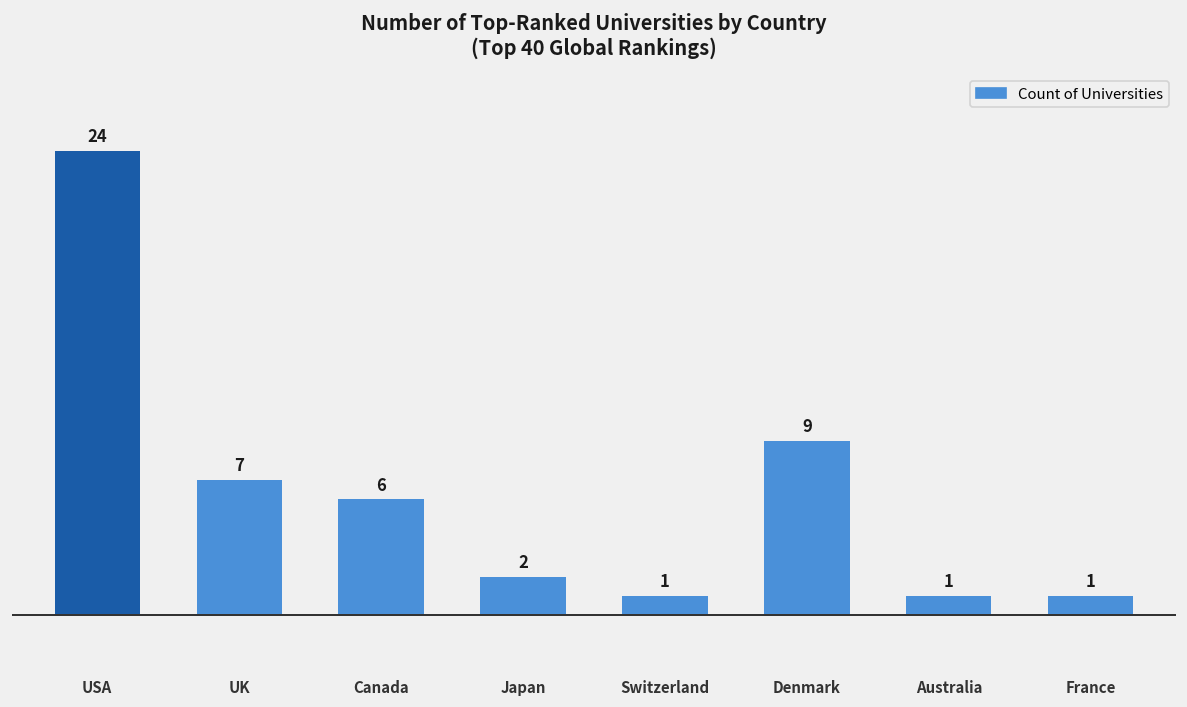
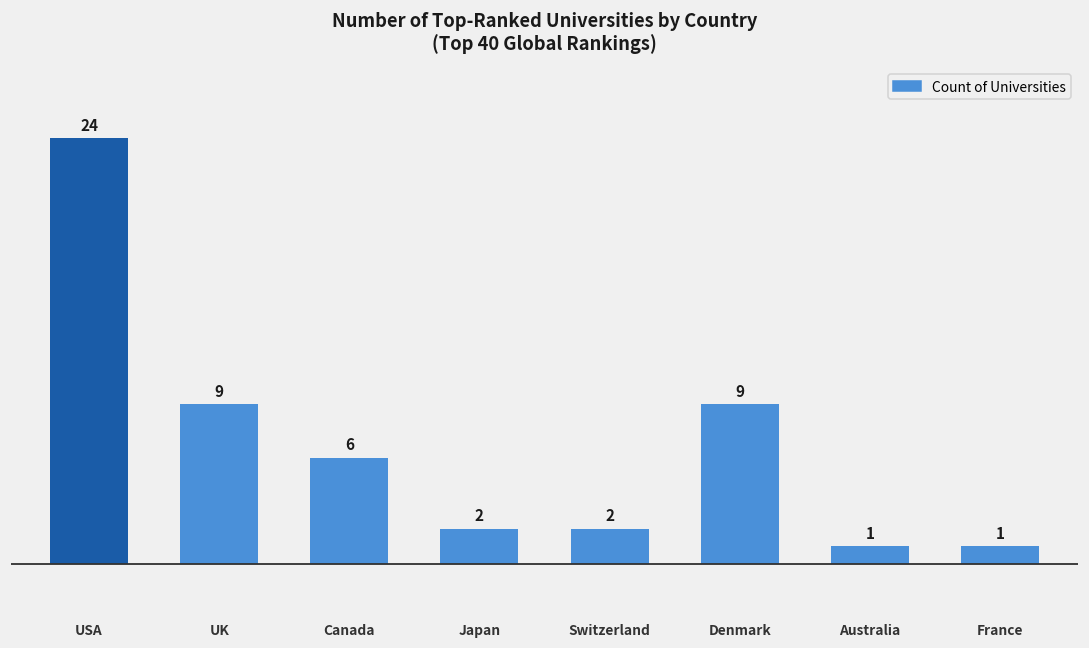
UK: 7 -> 9
Switzerland: 1 -> 2
